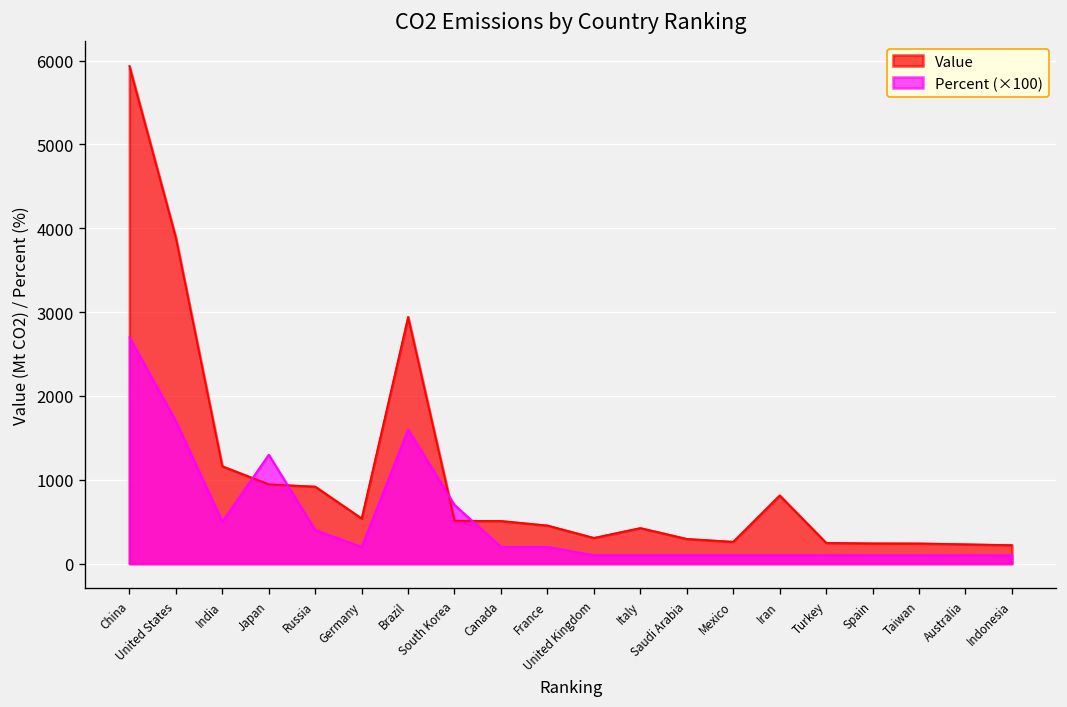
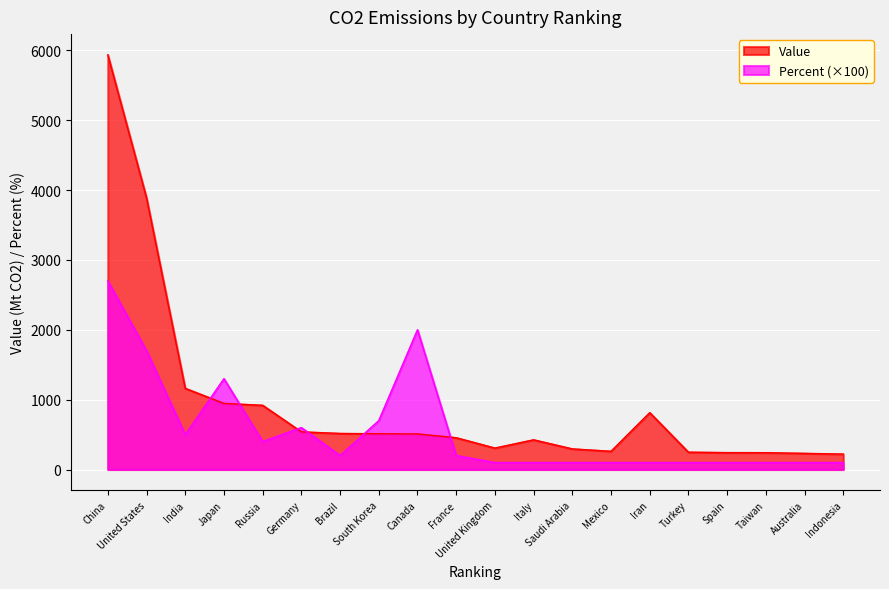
Percent (×100), Germany: 200 -> 600
Value, Brazil: 2900 -> 500
Percent (×100), Brazil: 1600 -> 200
Percent (×100), Canada: 200 -> 2000
